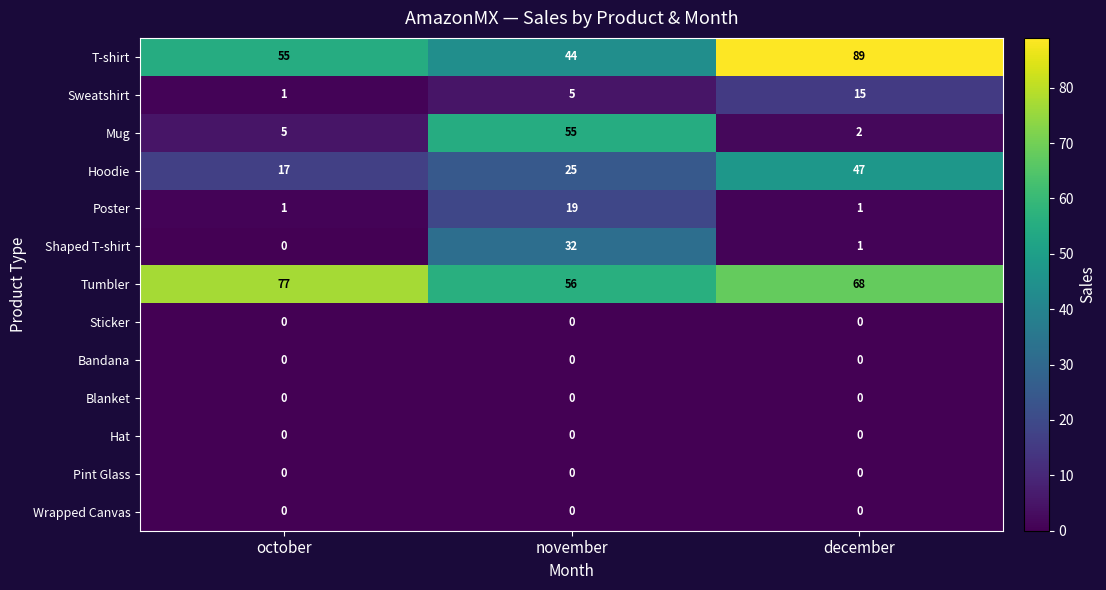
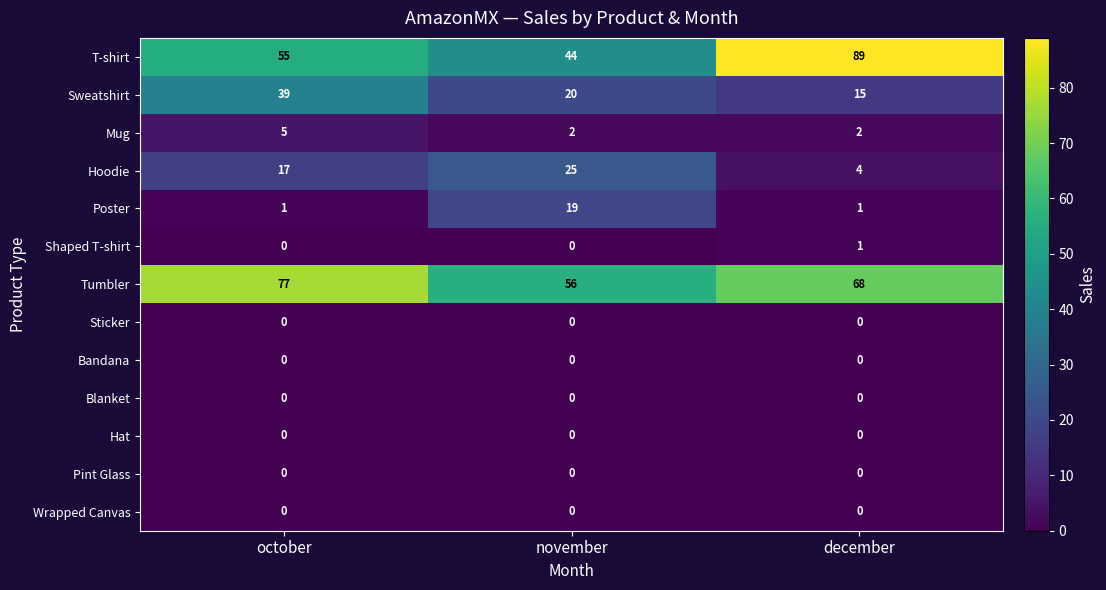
Sweatshirt, october: 1 -> 39
Sweatshirt, november: 5 -> 20
Mug, november: 55 -> 2
Hoodie, december: 47 -> 4
Shaped T-shirt, november: 32 -> 0
